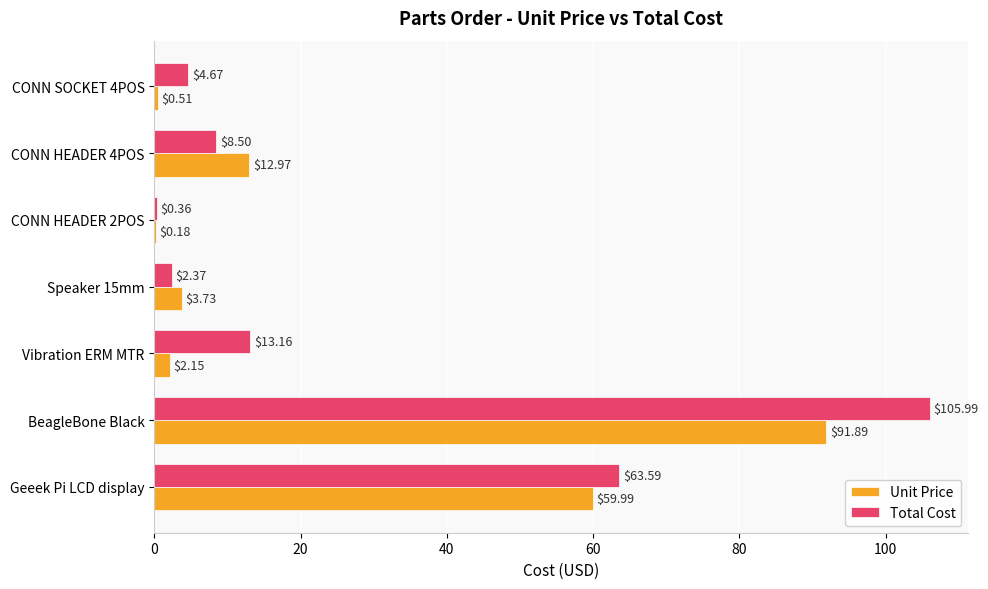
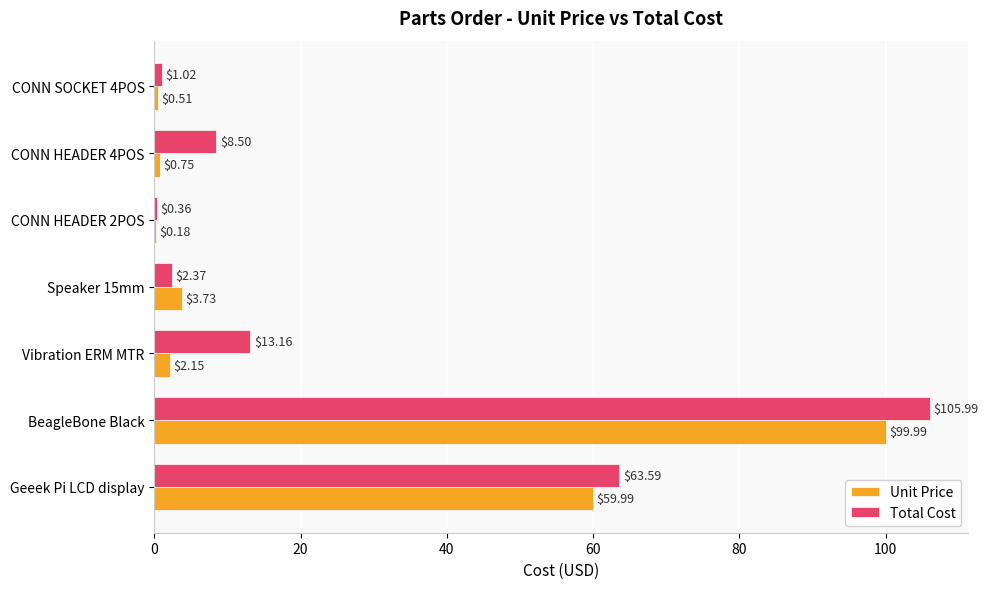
Total Cost, CONN SOCKET 4POS: $4.67 -> $1.02
Unit Price, CONN HEADER 4POS: $12.97 -> $0.75
Unit Price, BeagleBone Black: $91.89 -> $99.99
